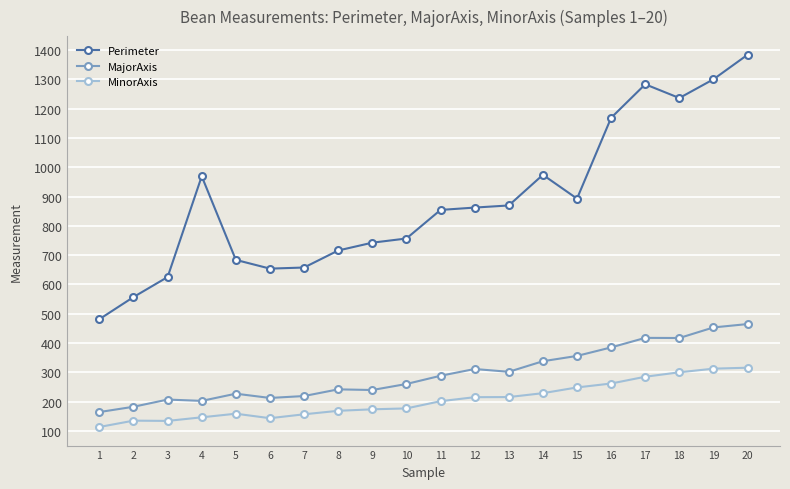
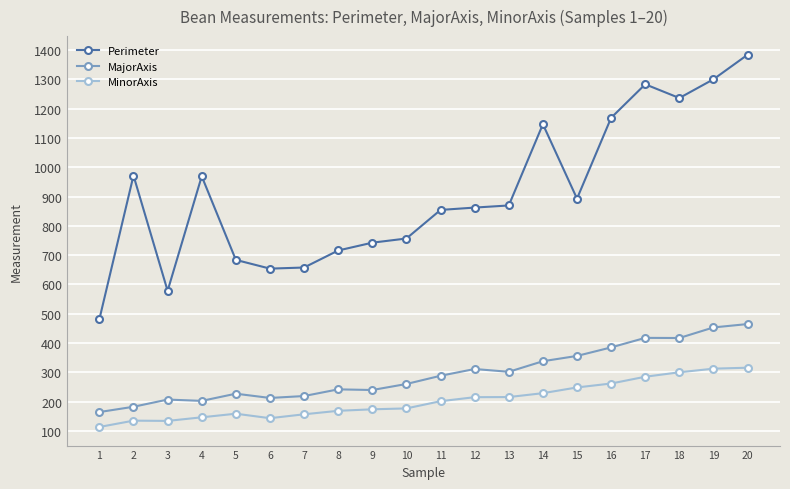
Perimeter, 2: 560 -> 970
Perimeter, 3: 630 -> 580
Perimeter, 14: 970 -> 1150
